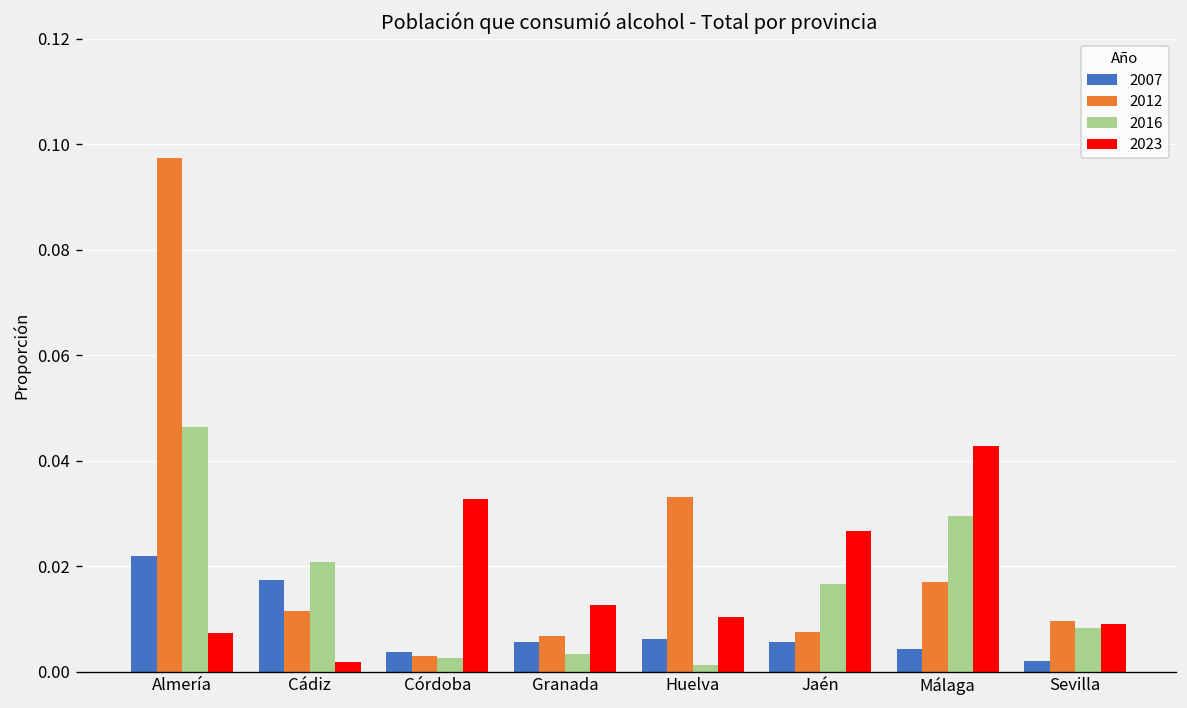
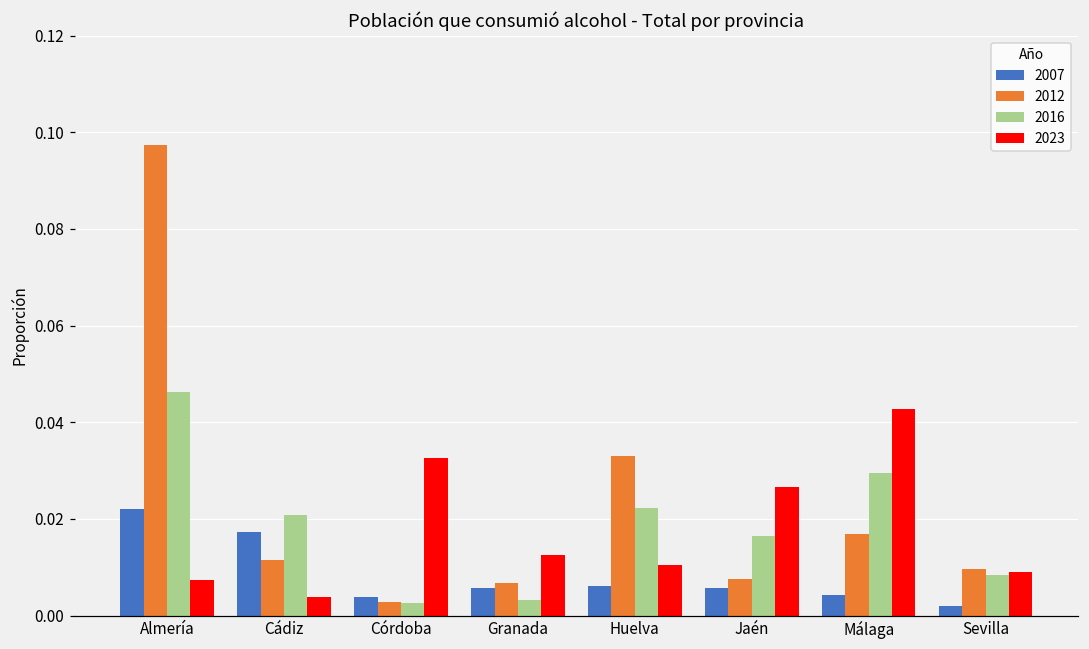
2023, Cádiz: 0.002 -> 0.004
2016, Huelva: 0.001 -> 0.022
